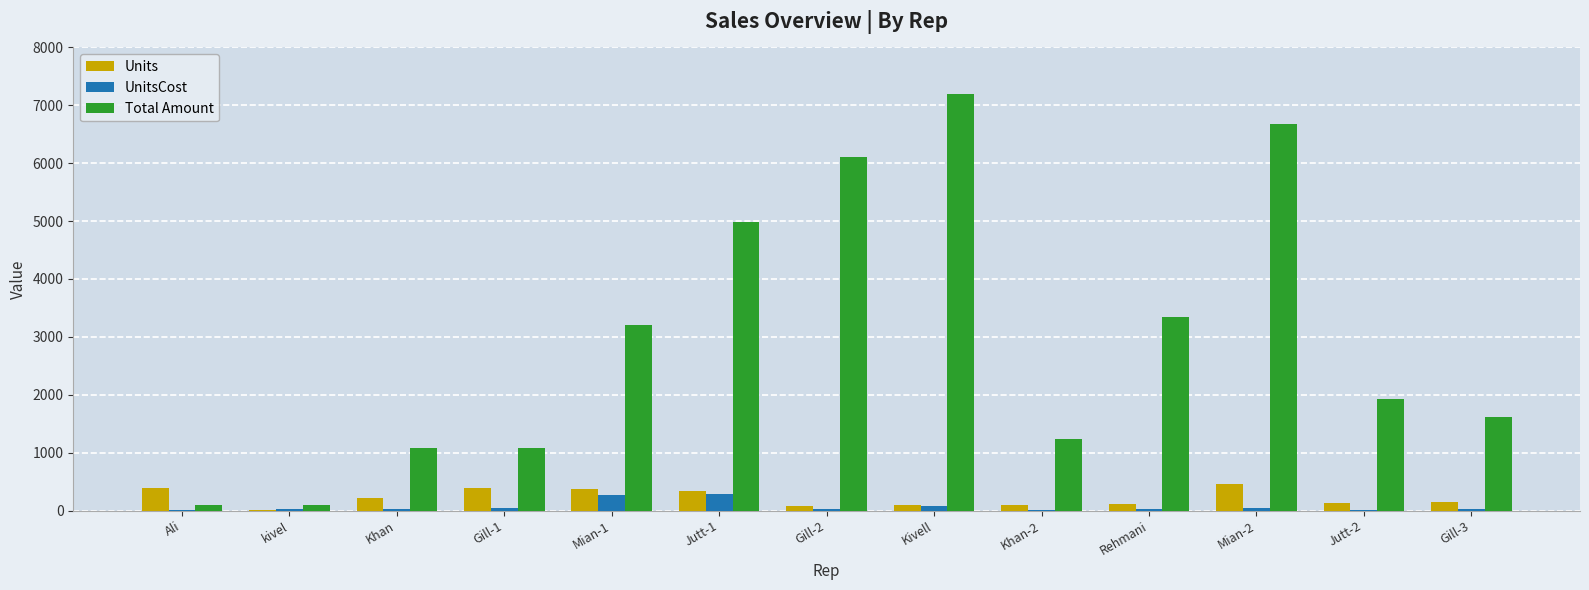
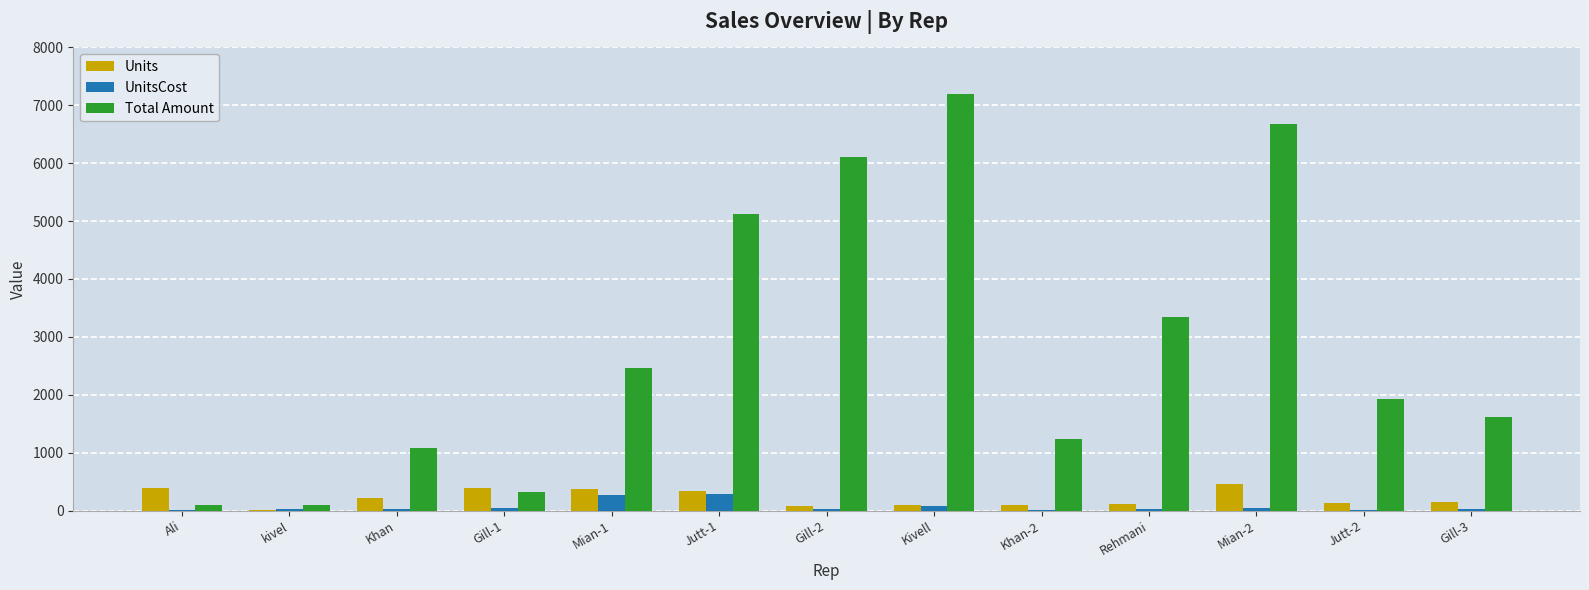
Total Amount, Gill-1: 1100 -> 300
Total Amount, Mian-1: 3200 -> 2500
Total Amount, Jutt-1: 5000 -> 5100
